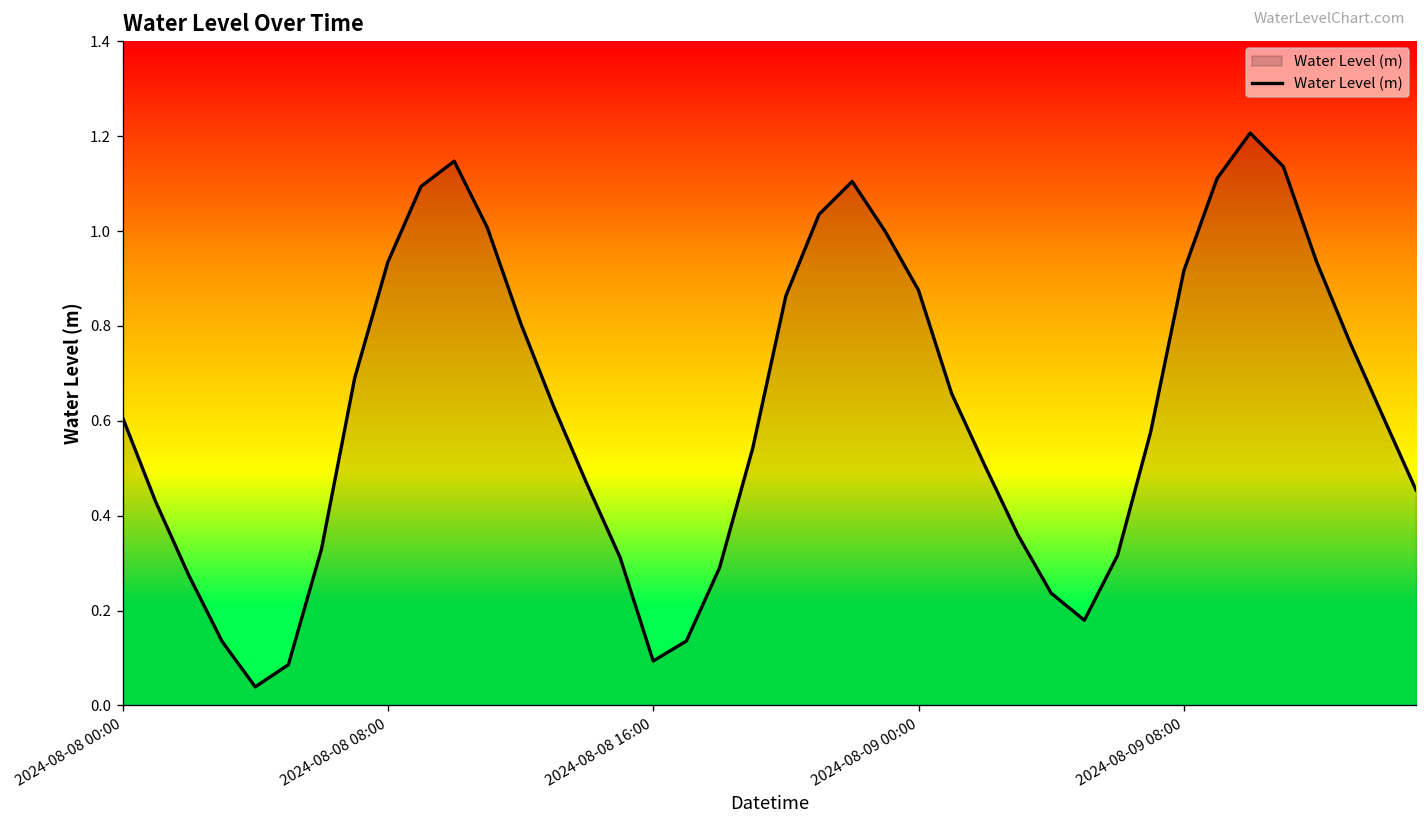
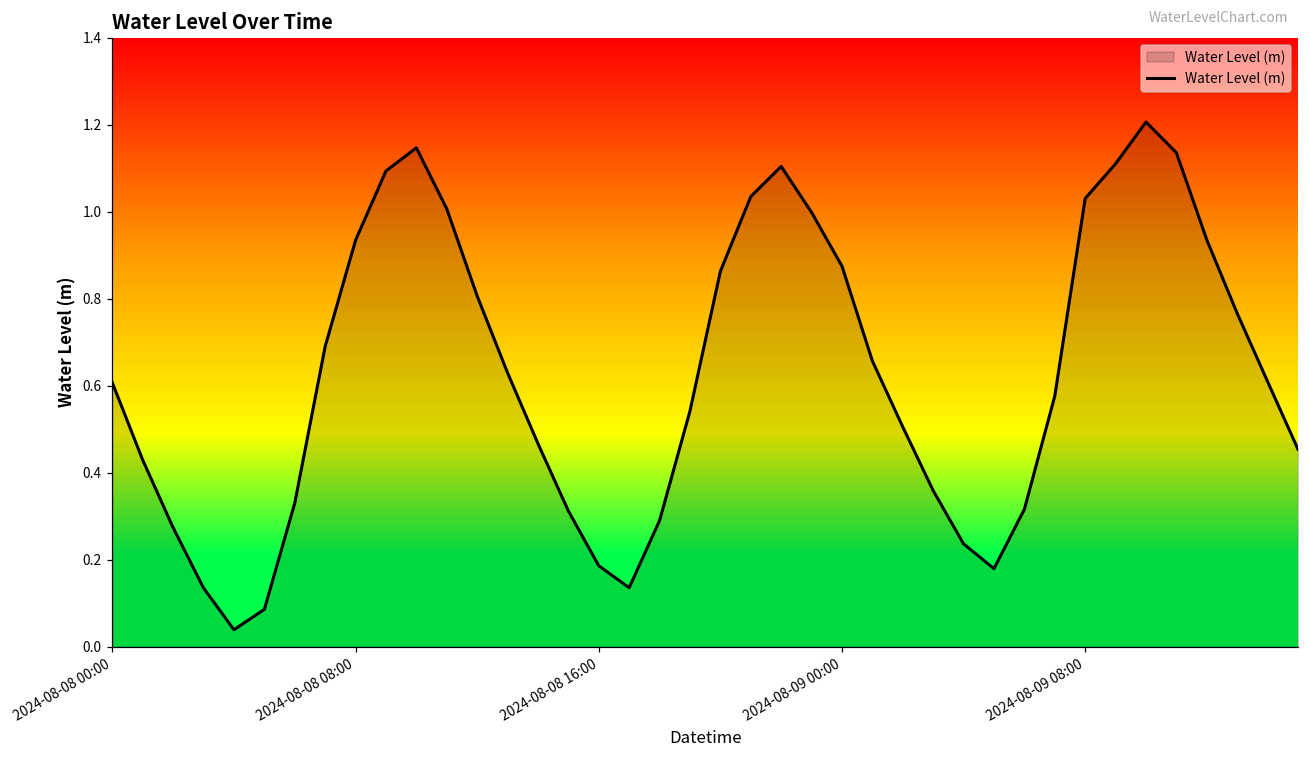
2024-08-08 16:00: 0.09 -> 0.19
2024-08-09 08:00: 0.92 -> 1.03
